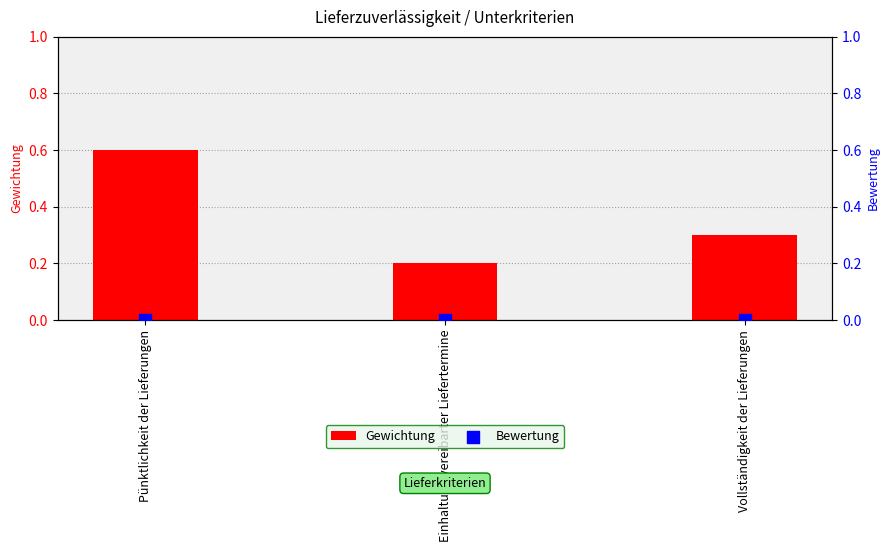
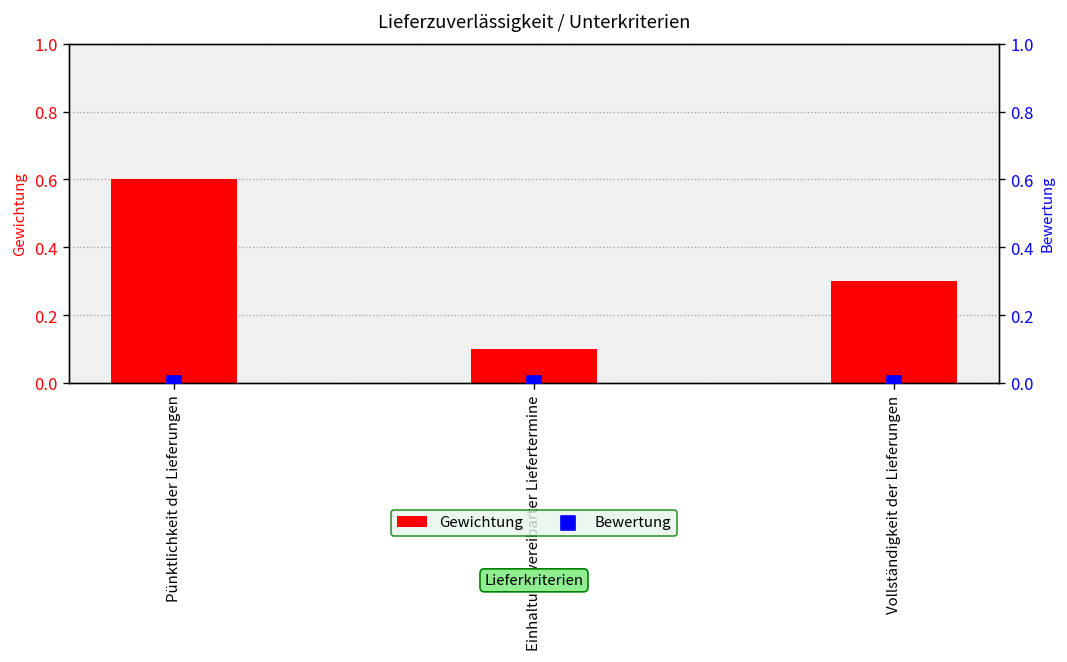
Gewichtung, Einhaltung vereibarter Liefertermine: 0.2 -> 0.1
